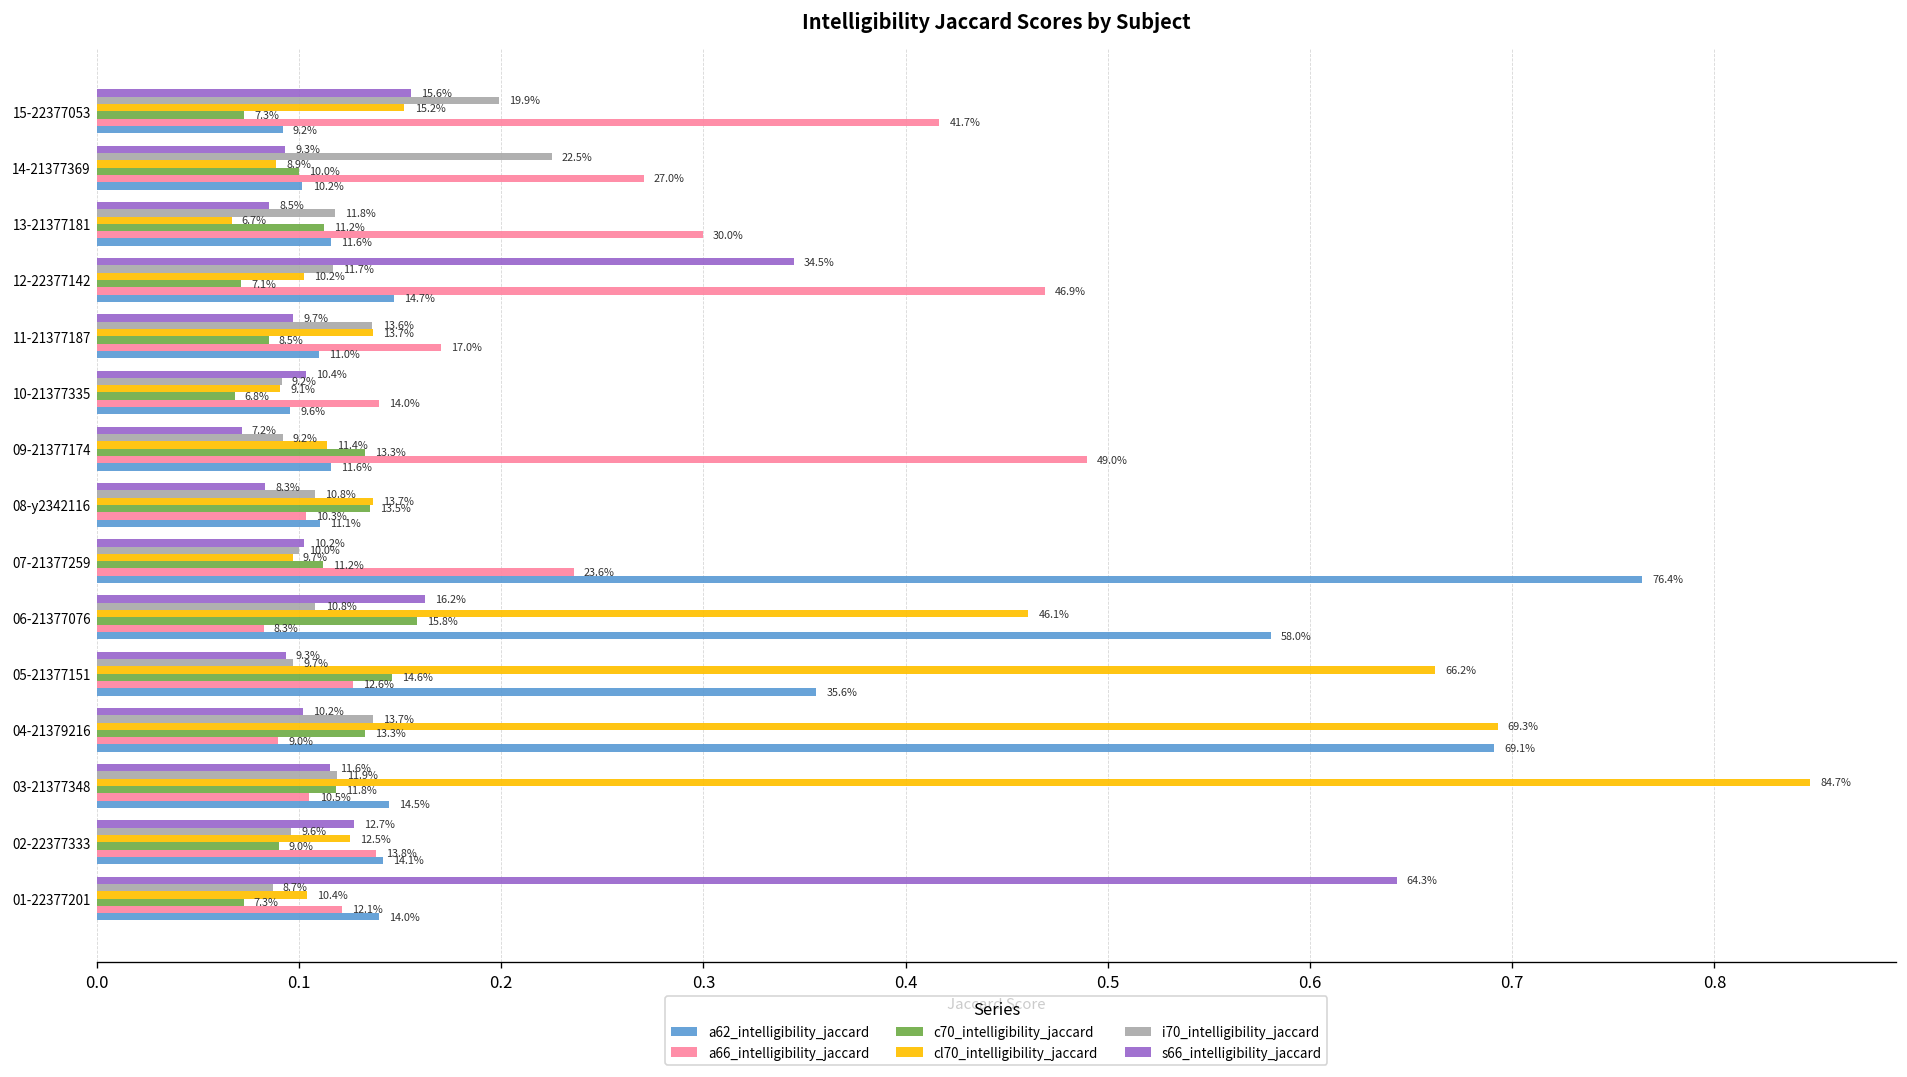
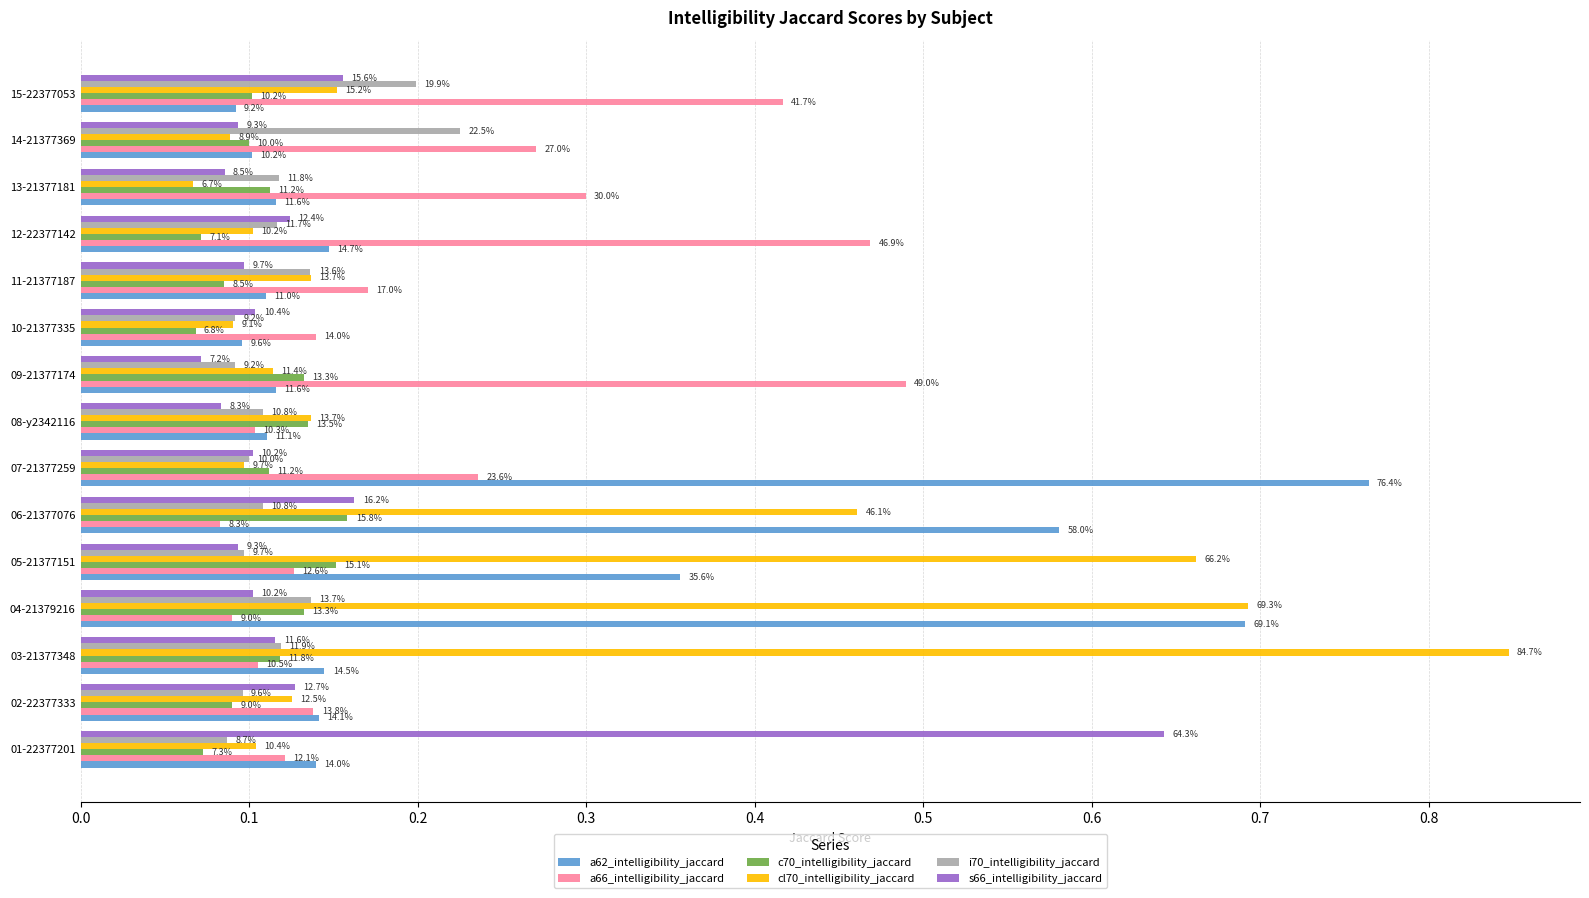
c70_intelligibility_jaccard, 15-22377053: 7.3% -> 10.2%
s66_intelligibility_jaccard, 12-22377142: 34.5% -> 12.4%
c70_intelligibility_jaccard, 05-21377151: 14.6% -> 15.1%
